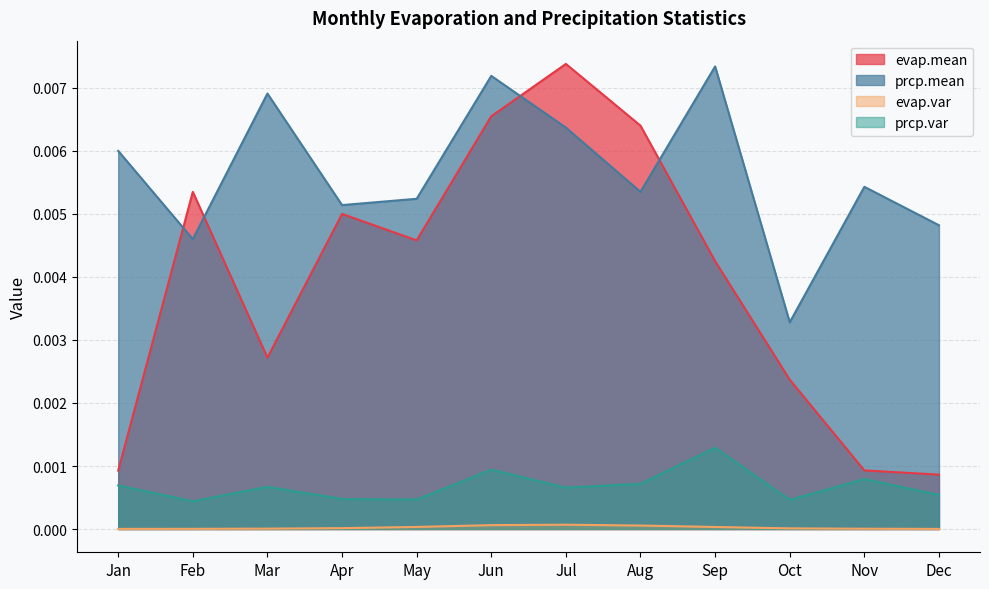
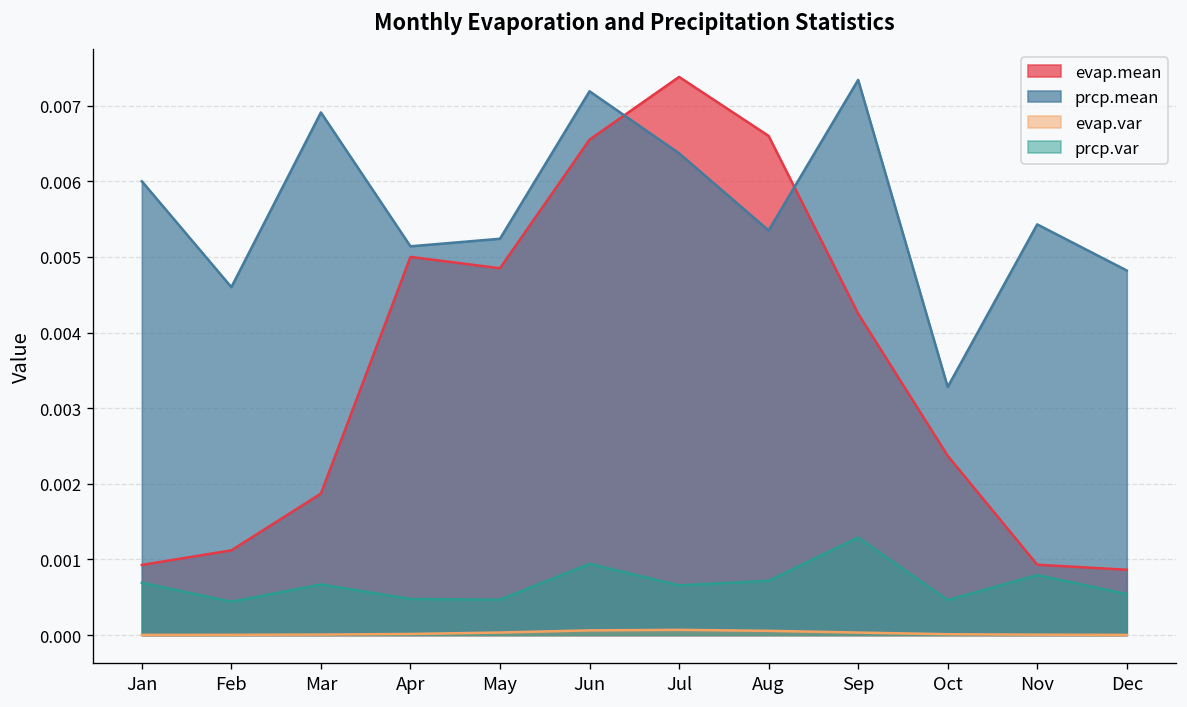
evap.mean, Feb: 0.0054 -> 0.0011
evap.mean, Mar: 0.0027 -> 0.0019
evap.mean, May: 0.0046 -> 0.0049
evap.mean, Aug: 0.0064 -> 0.0066
